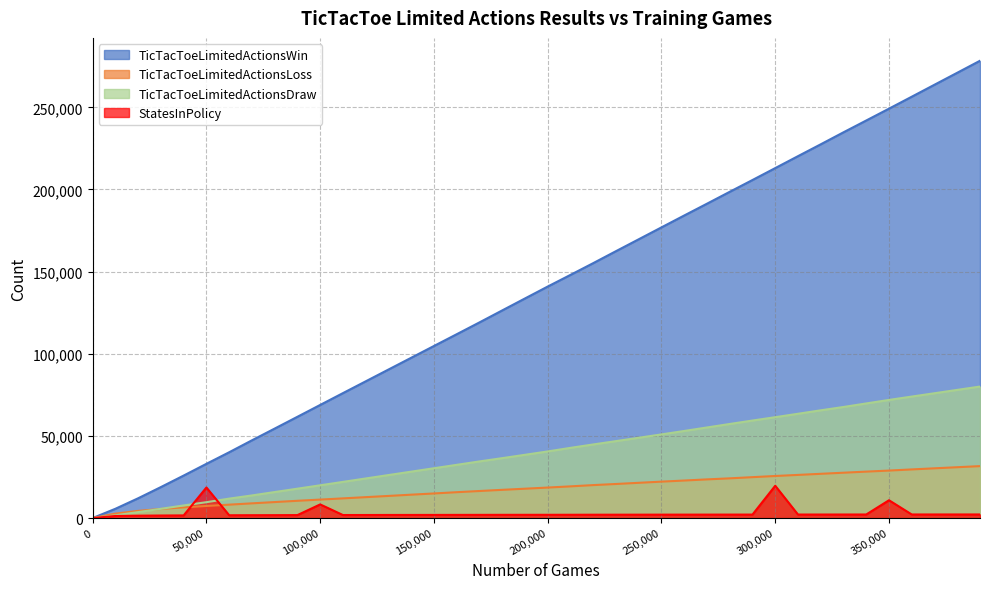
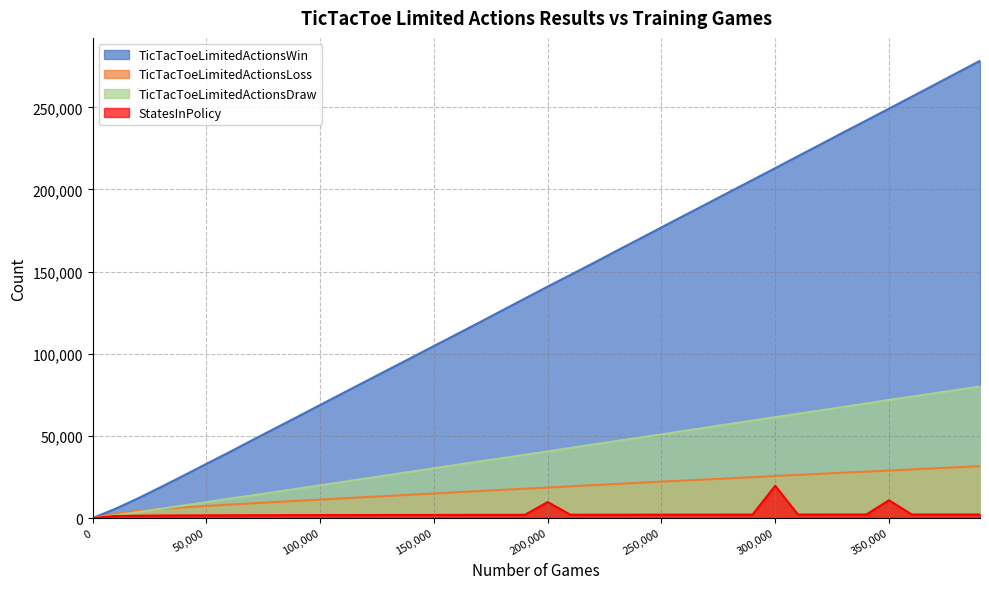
StatesInPolicy, 50,000: 19,000 -> 2,000
StatesInPolicy, 100,000: 8,000 -> 2,000
StatesInPolicy, 200,000: 2,000 -> 10,000
